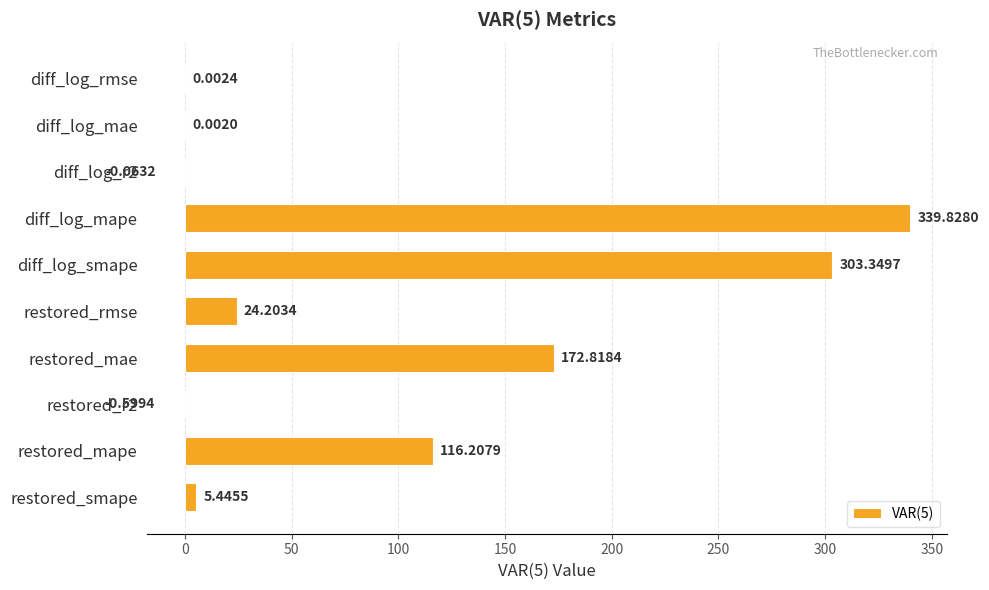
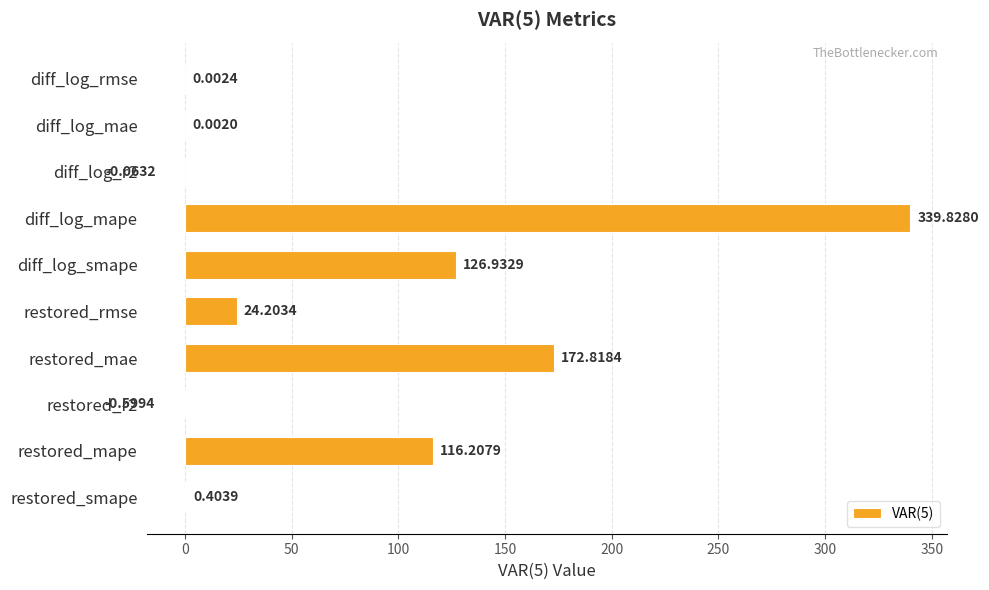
diff_log_smape: 303.3497 -> 126.9329
restored_smape: 5.4455 -> 0.4039
